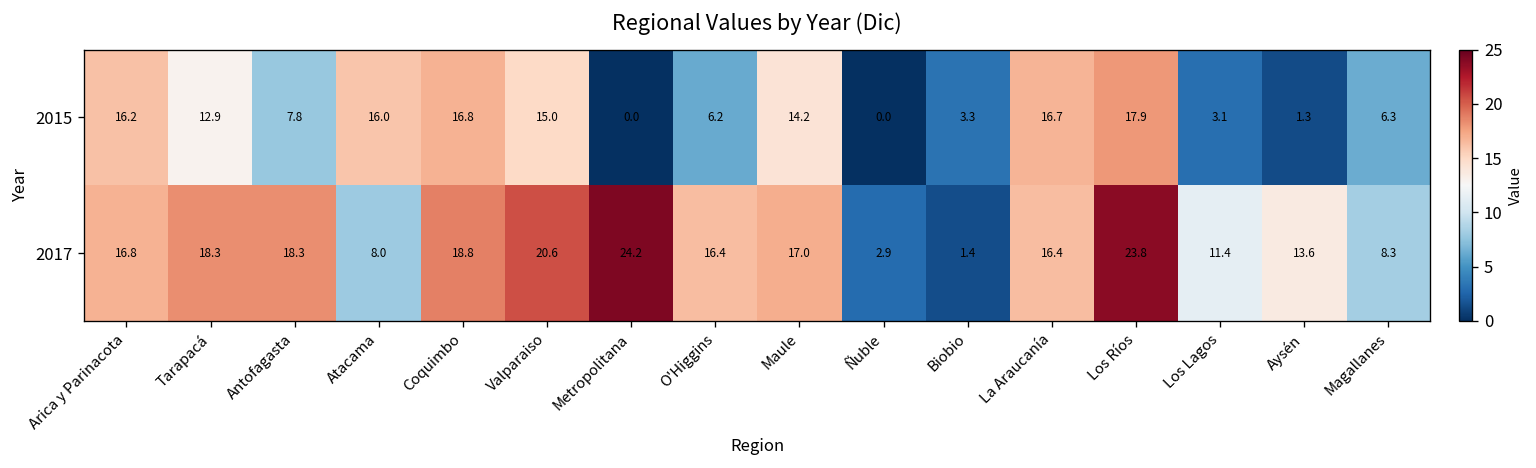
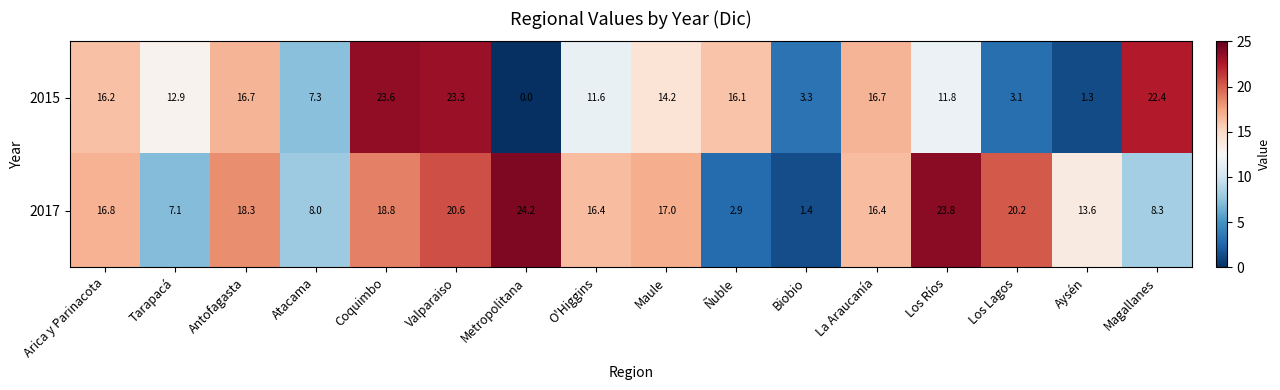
2015, Antofagasta: 7.8 -> 16.7
2015, Atacama: 16.0 -> 7.3
2015, Coquimbo: 16.8 -> 23.6
2015, Valparaiso: 15.0 -> 23.3
2015, O'Higgins: 6.2 -> 11.6
2015, Ñuble: 0.0 -> 16.1
2015, Los Ríos: 17.9 -> 11.8
2015, Magallanes: 6.3 -> 22.4
2017, Tarapacá: 18.3 -> 7.1
2017, Los Lagos: 11.4 -> 20.2
